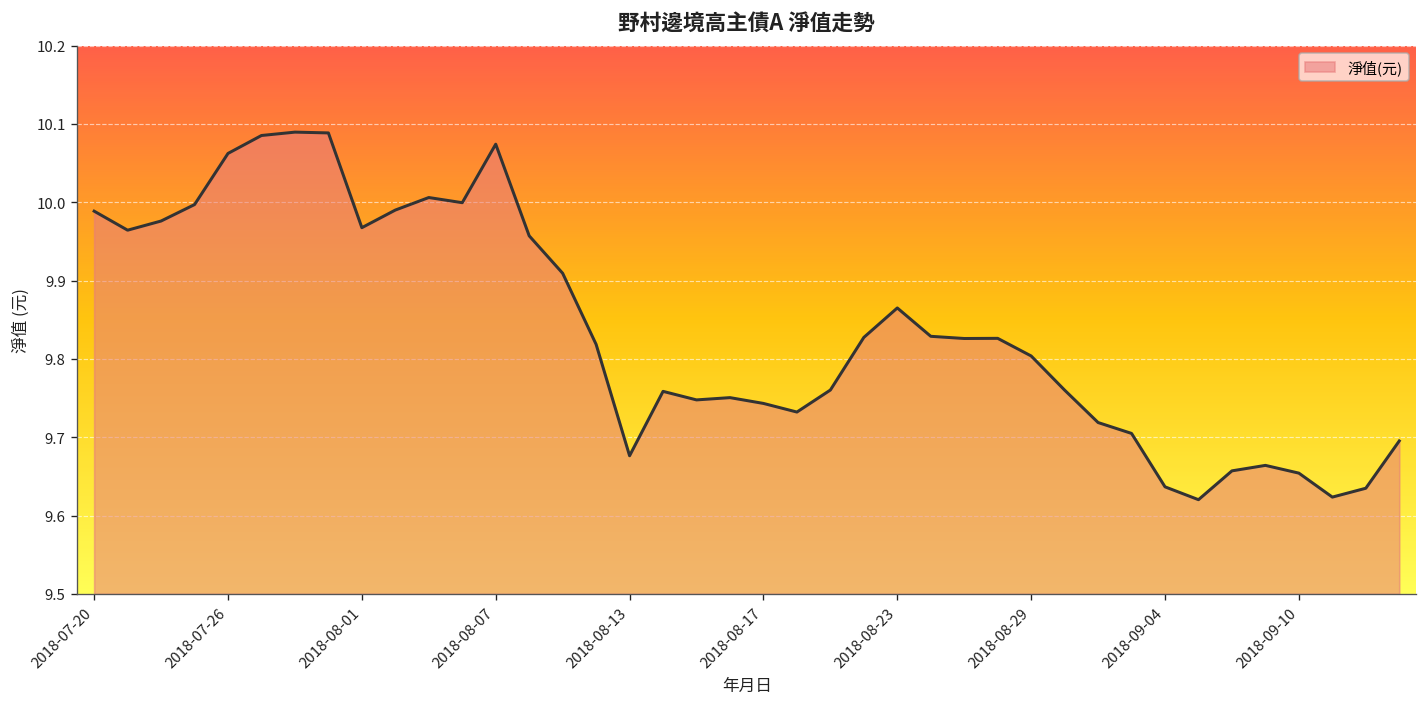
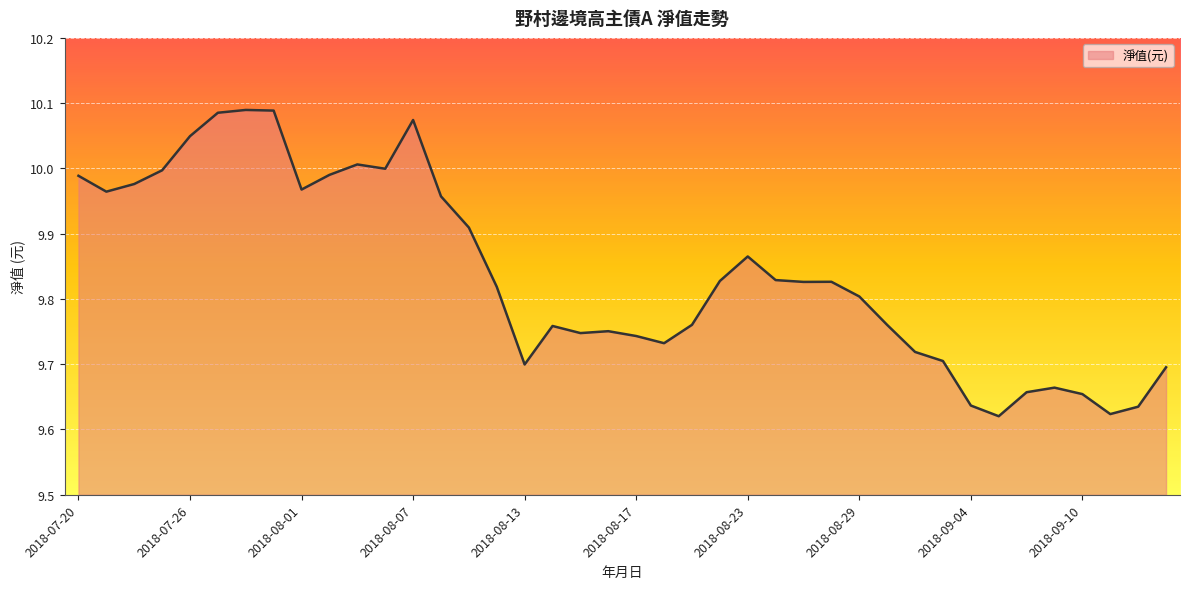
2018-07-26: 10.06 -> 10.05
2018-08-13: 9.68 -> 9.70
